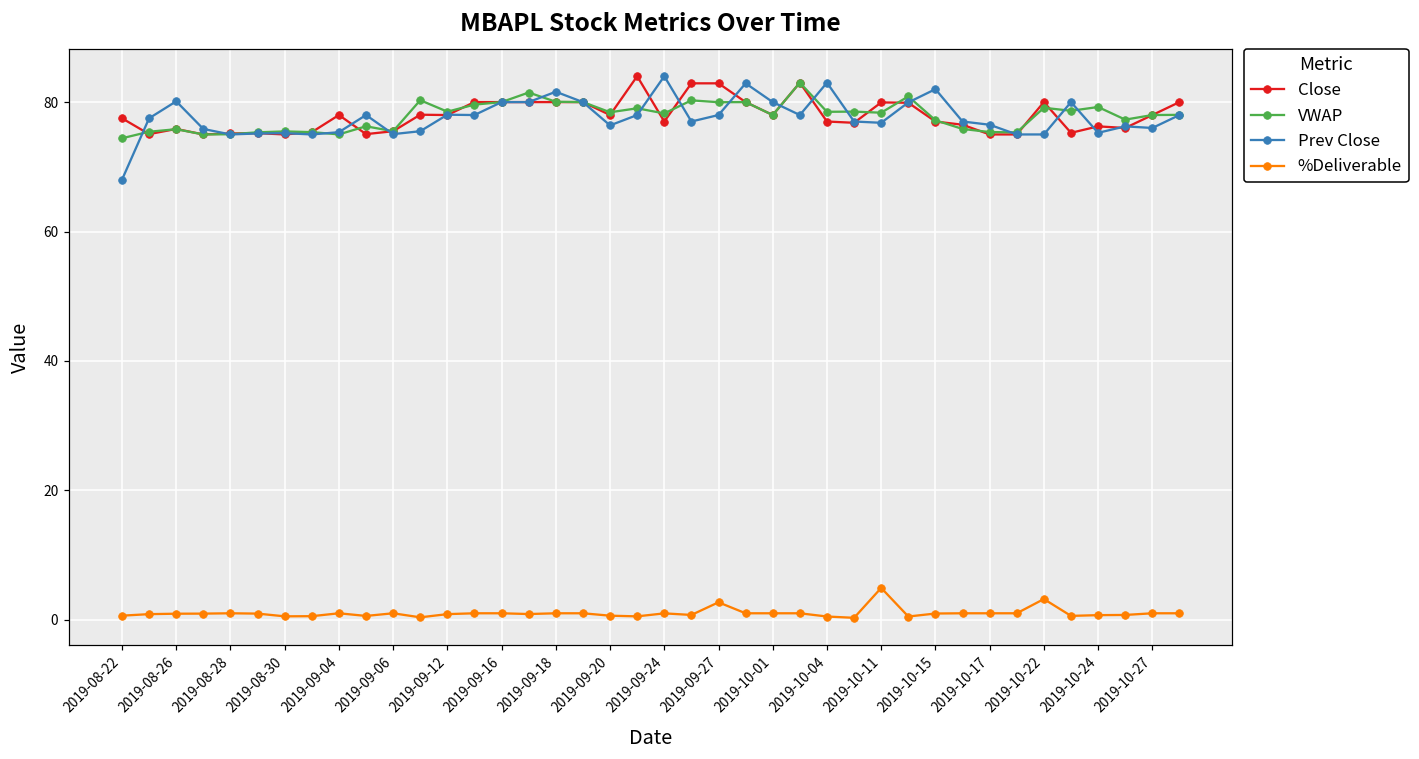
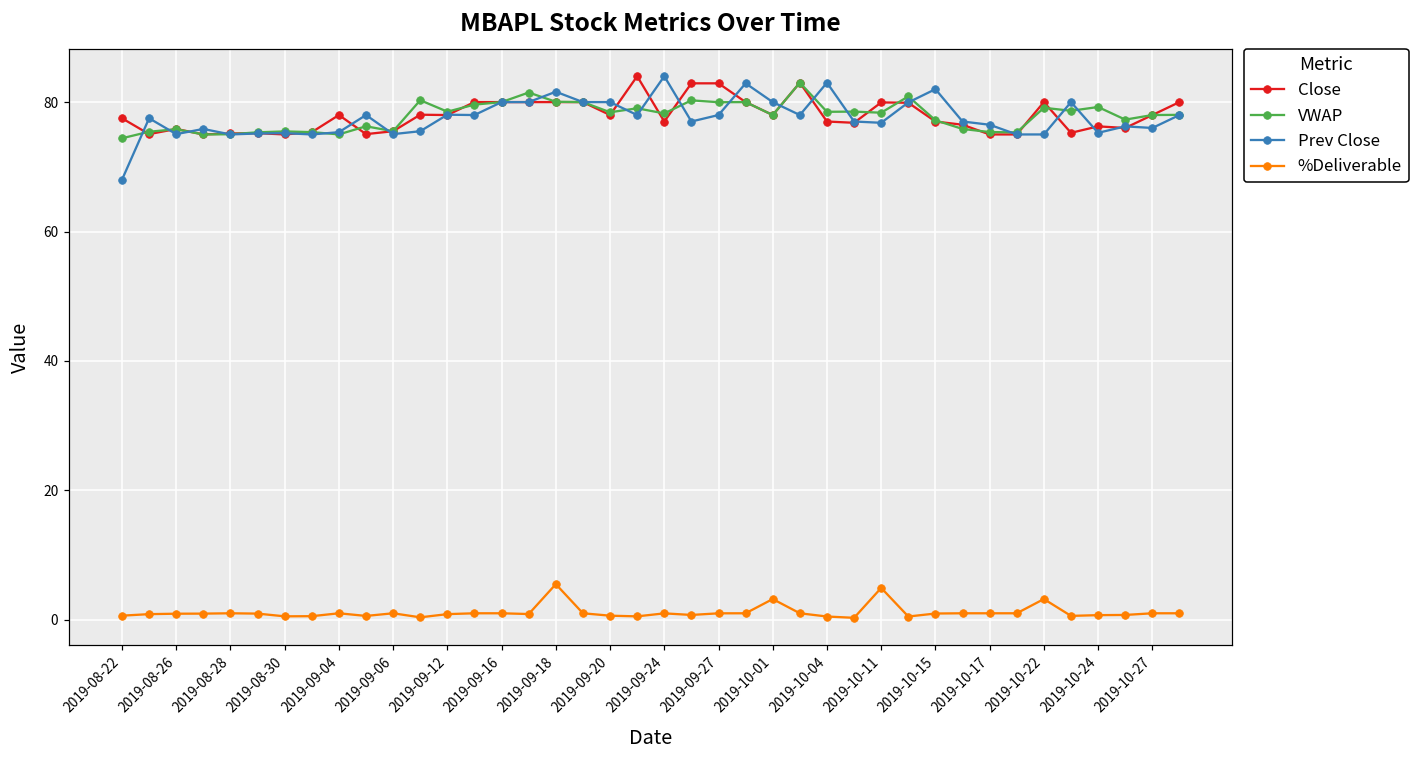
Prev Close, 2019-08-26: 80 -> 75
%Deliverable, 2019-09-18: 1 -> 6
Prev Close, 2019-09-20: 76 -> 80
%Deliverable, 2019-09-27: 3 -> 1
%Deliverable, 2019-10-01: 1 -> 3
